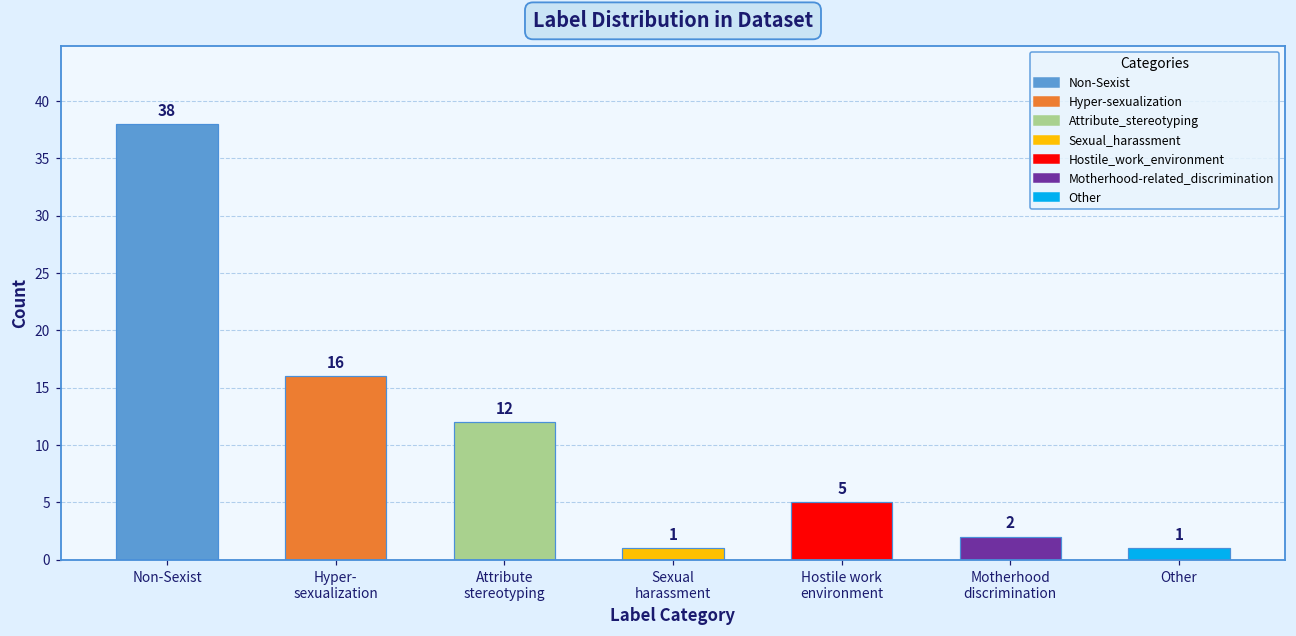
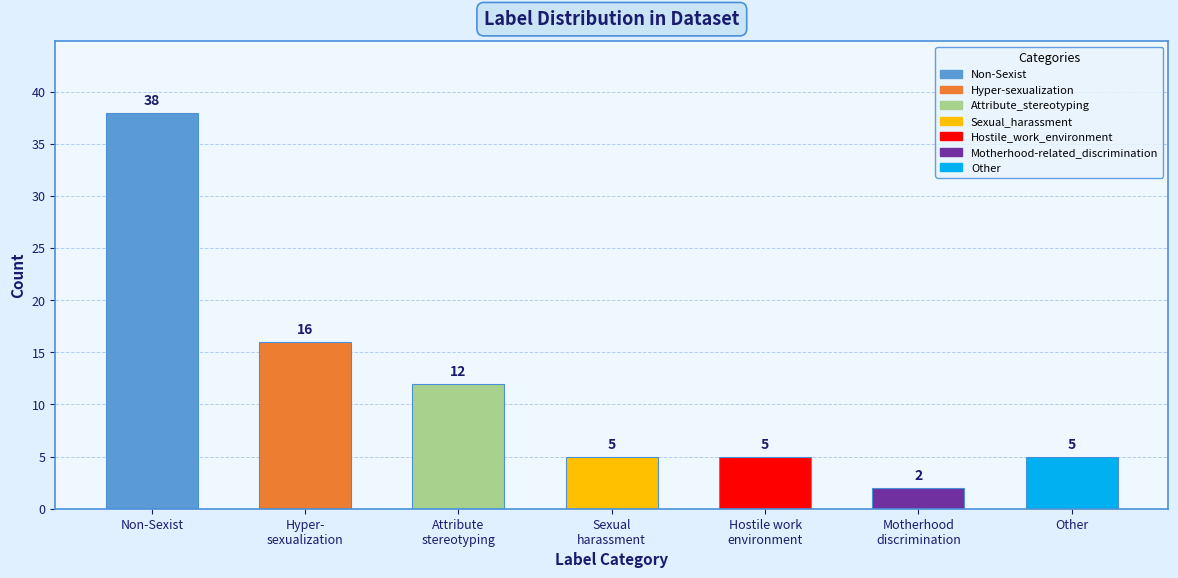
Sexual harassment: 1 -> 5
Other: 1 -> 5
